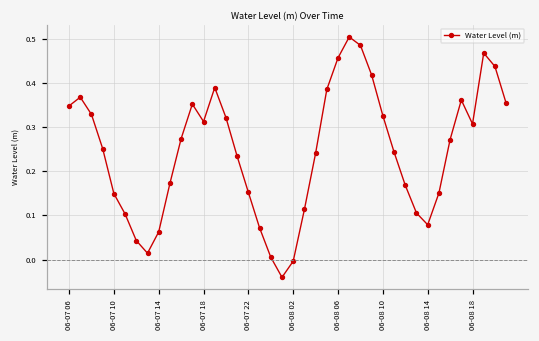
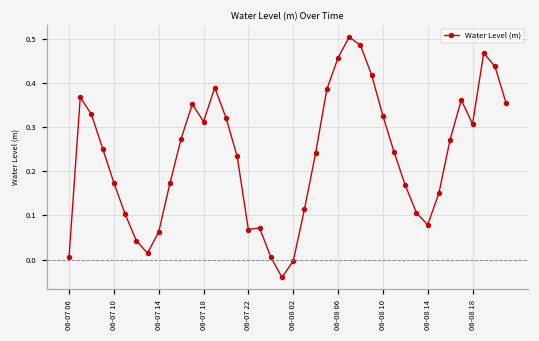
06-07 06: 0.35 -> 0.01
06-07 10: 0.15 -> 0.17
06-07 22: 0.15 -> 0.07
